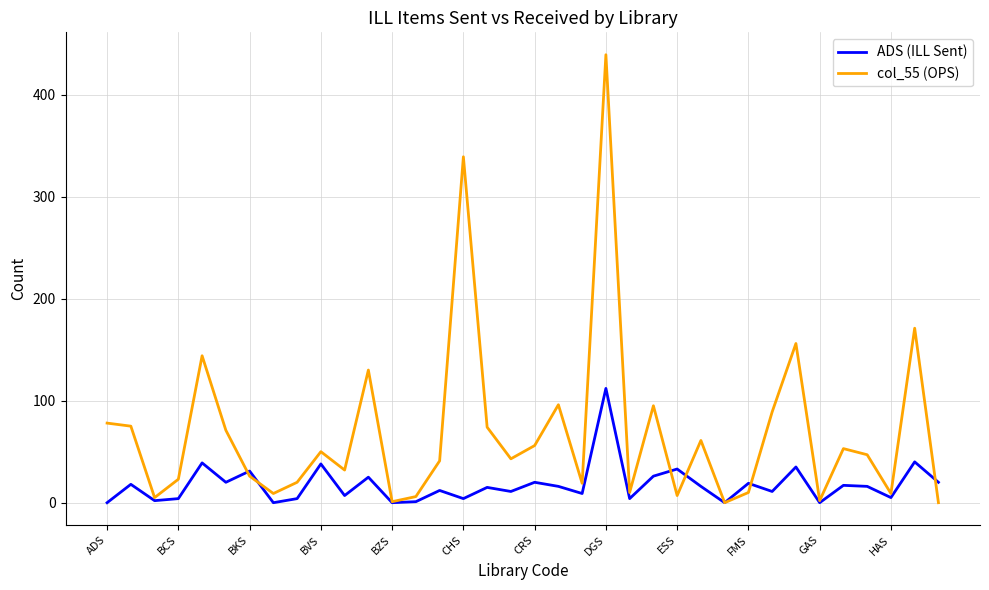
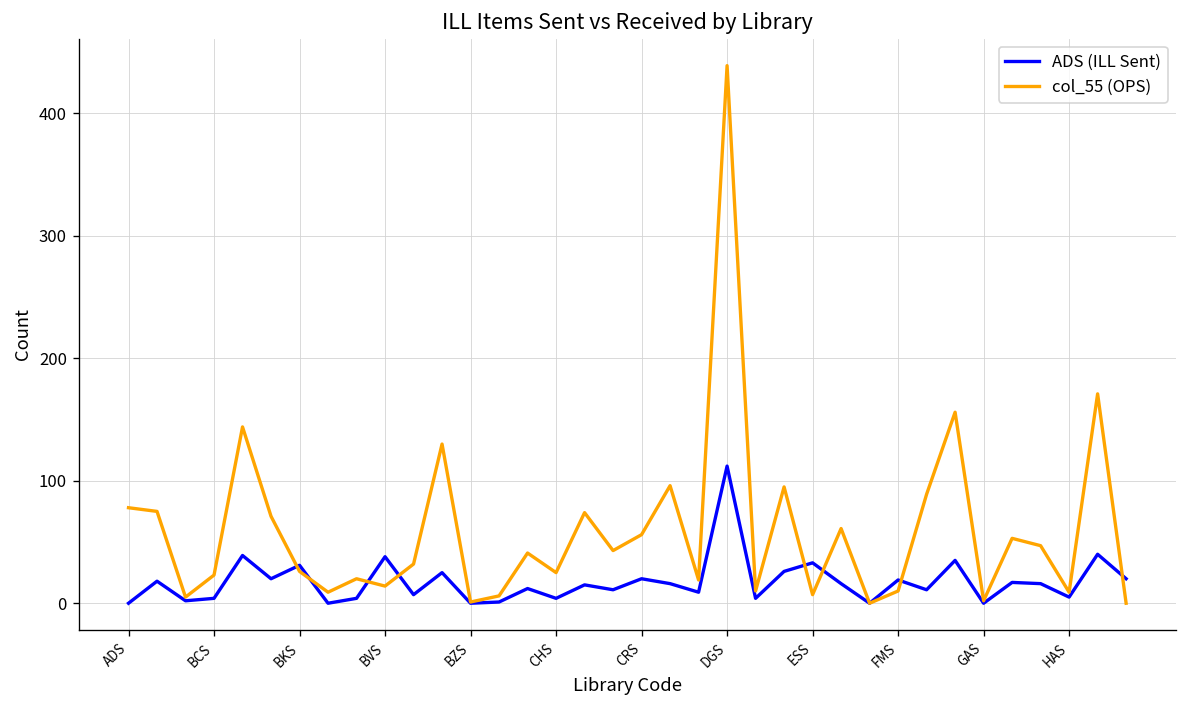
col_55 (OPS), BVS: 50 -> 14
col_55 (OPS), CHS: 339 -> 25
